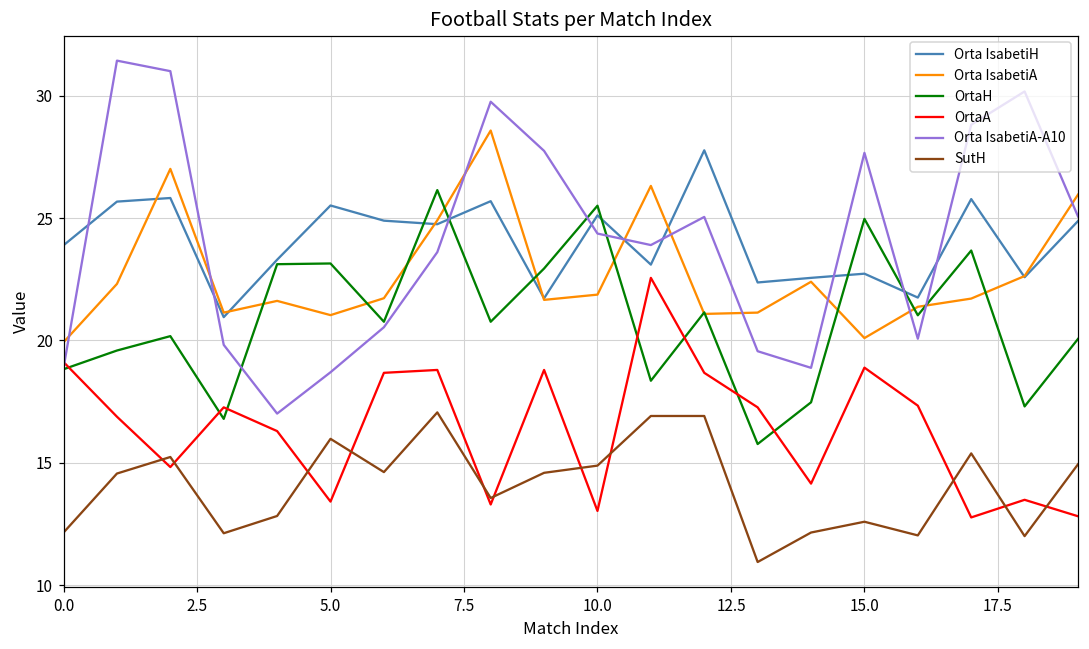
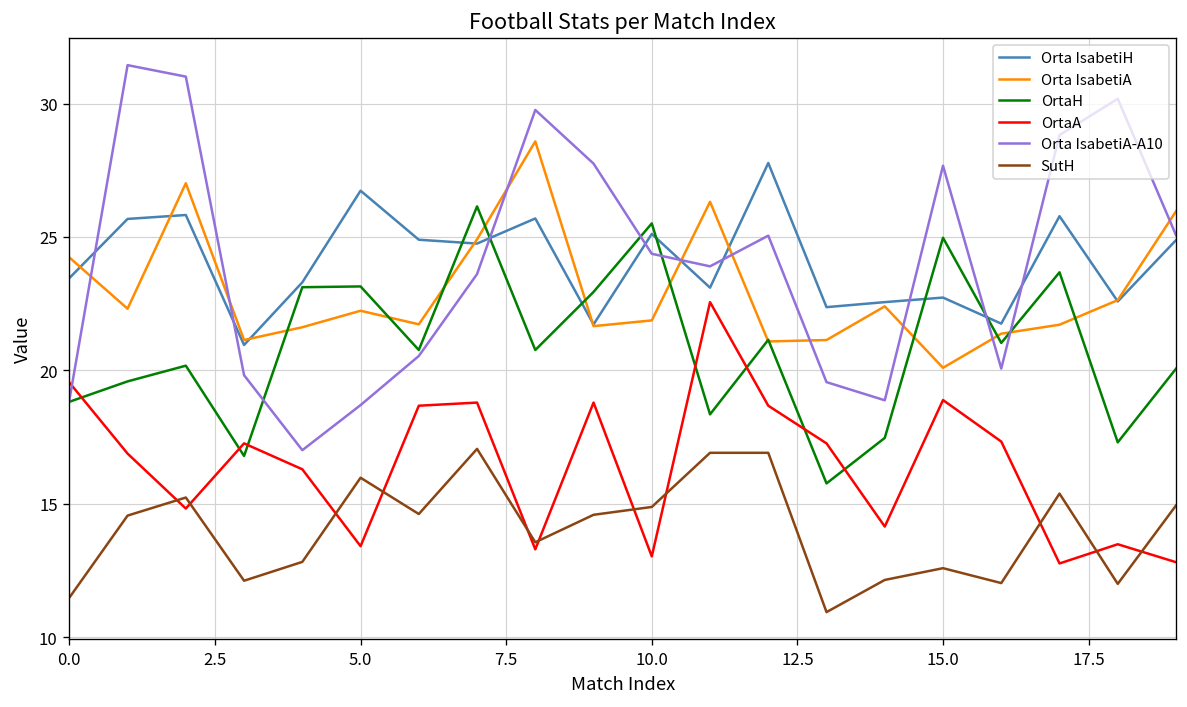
Orta IsabetiH, 0.0: 23.9 -> 23.5
Orta IsabetiA, 0.0: 19.9 -> 24.2
OrtaA, 0.0: 19.1 -> 19.5
SutH, 0.0: 12.1 -> 11.5
Orta IsabetiH, 5.0: 25.5 -> 26.7
Orta IsabetiA, 5.0: 21.0 -> 22.2
